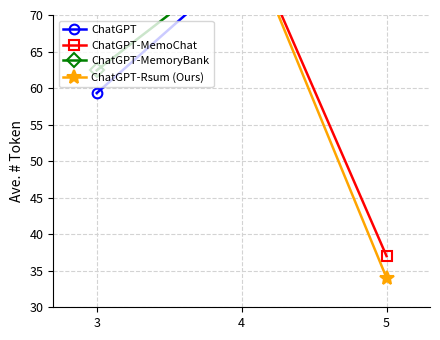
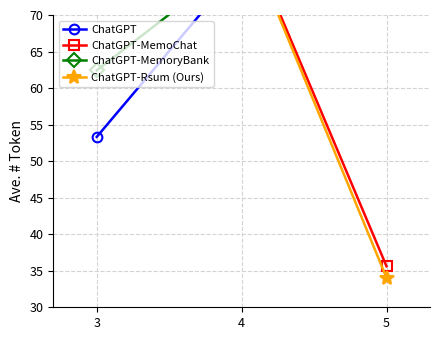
ChatGPT, 3: 59 -> 53
ChatGPT-MemoChat, 5: 37 -> 36
